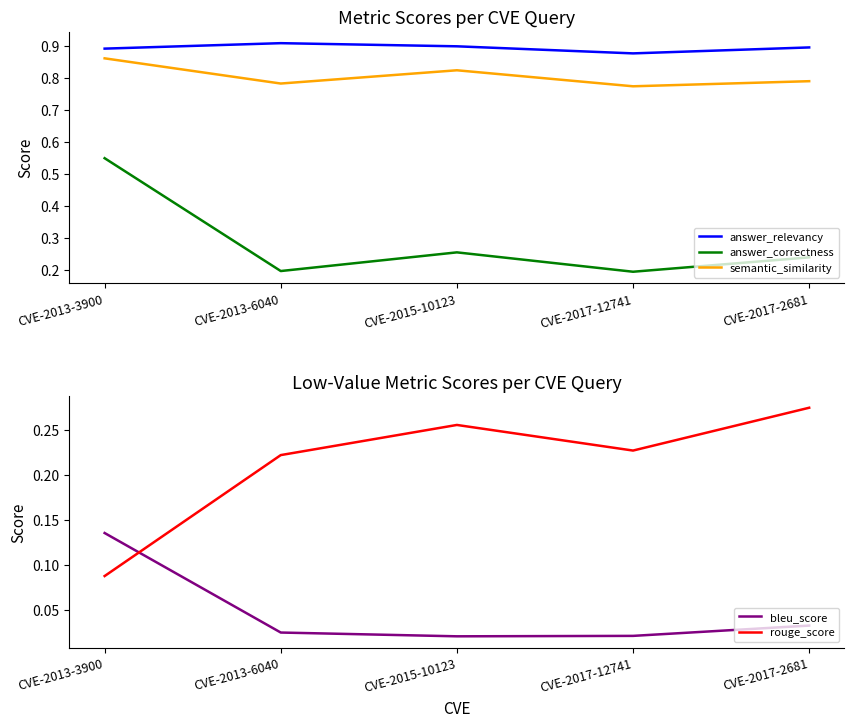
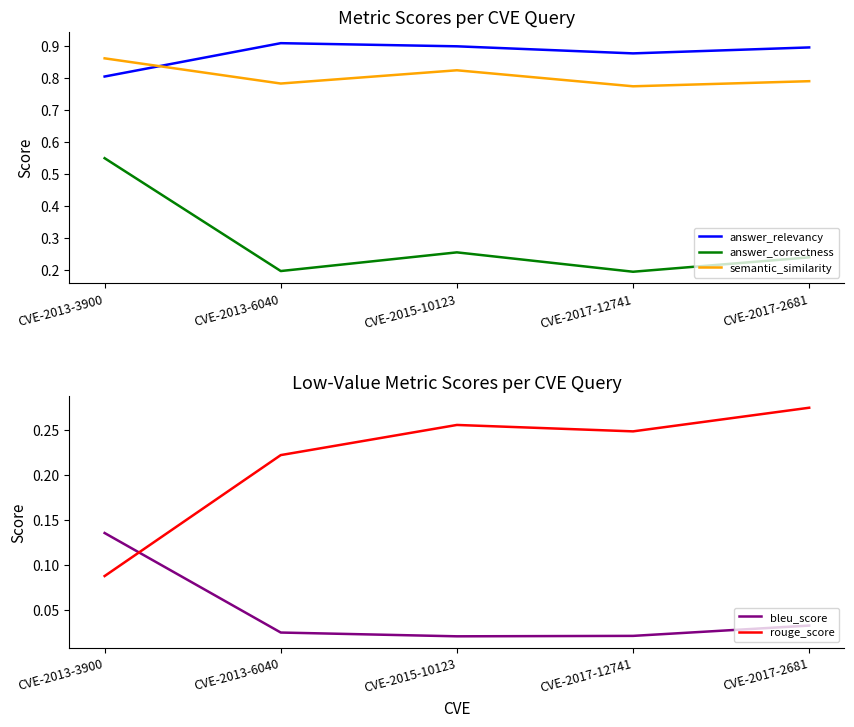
Metric Scores per CVE Query, answer_relevancy, CVE-2013-3900: 0.89 -> 0.80
Low-Value Metric Scores per CVE Query, rouge_score, CVE-2017-12741: 0.23 -> 0.25
